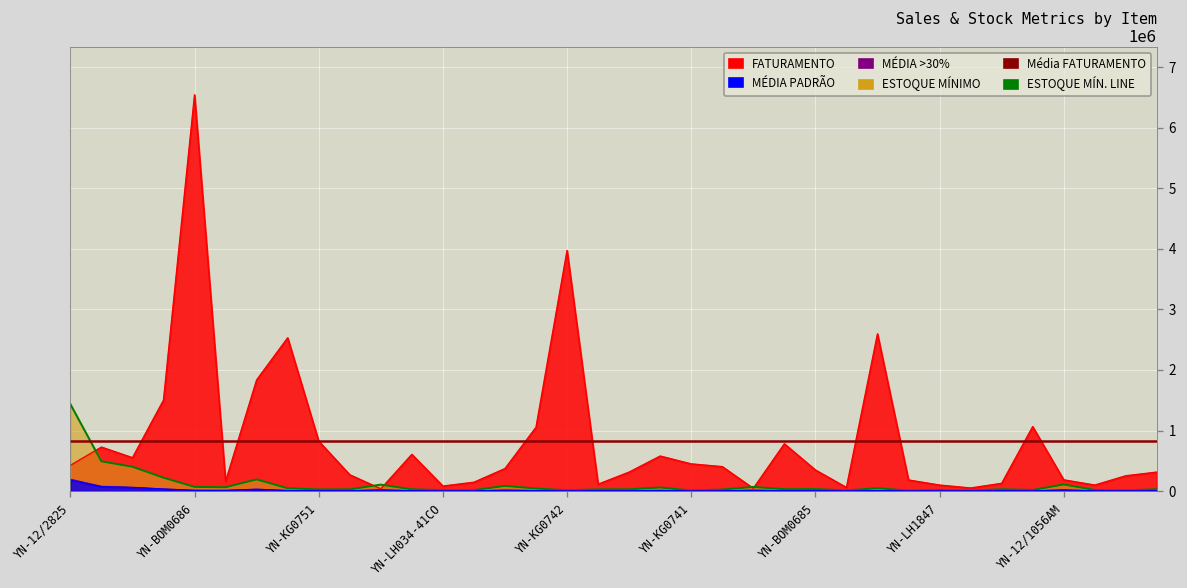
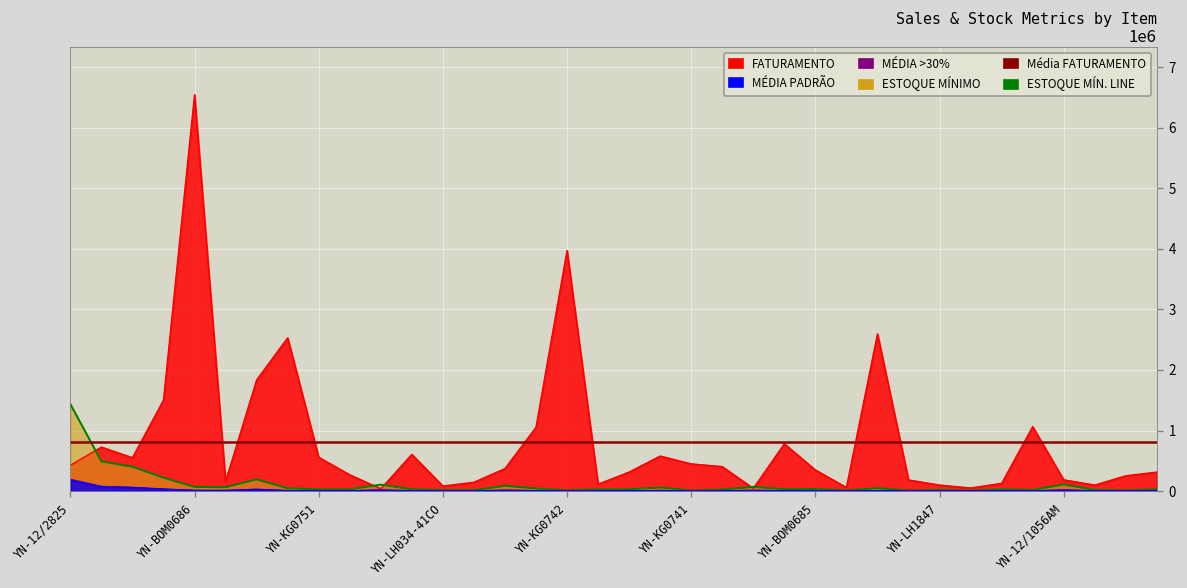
FATURAMENTO, YN-KG0751: 800000 -> 600000
